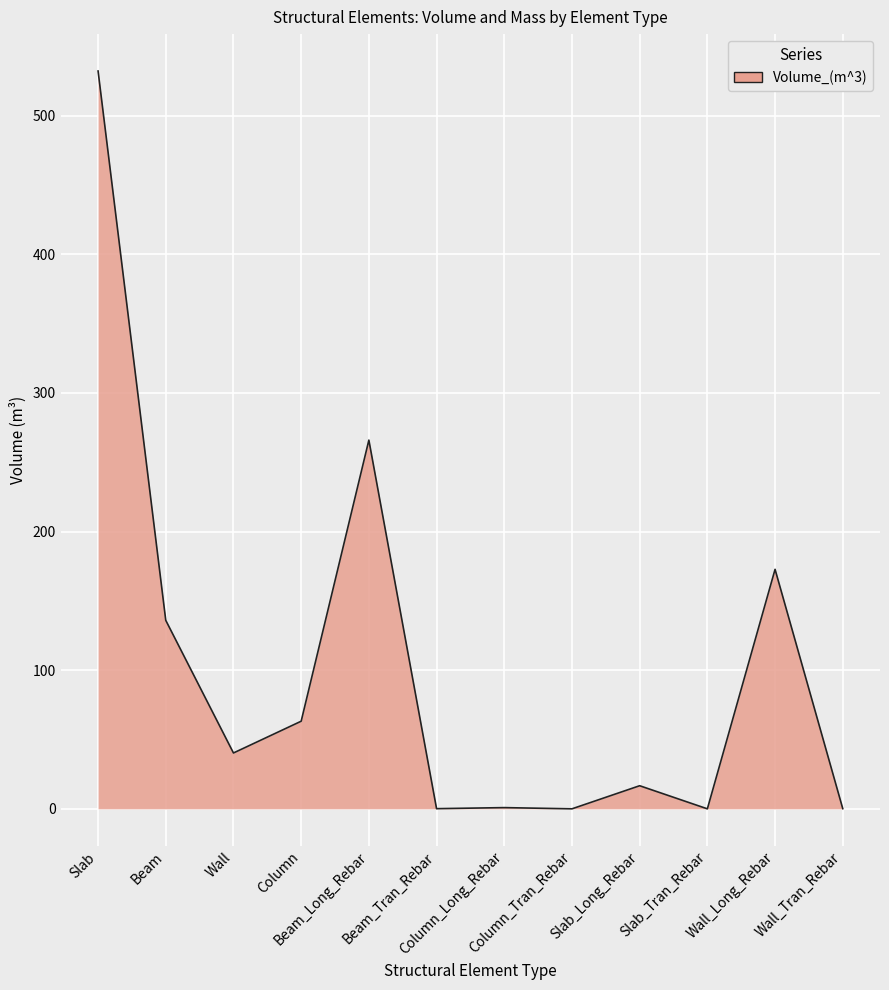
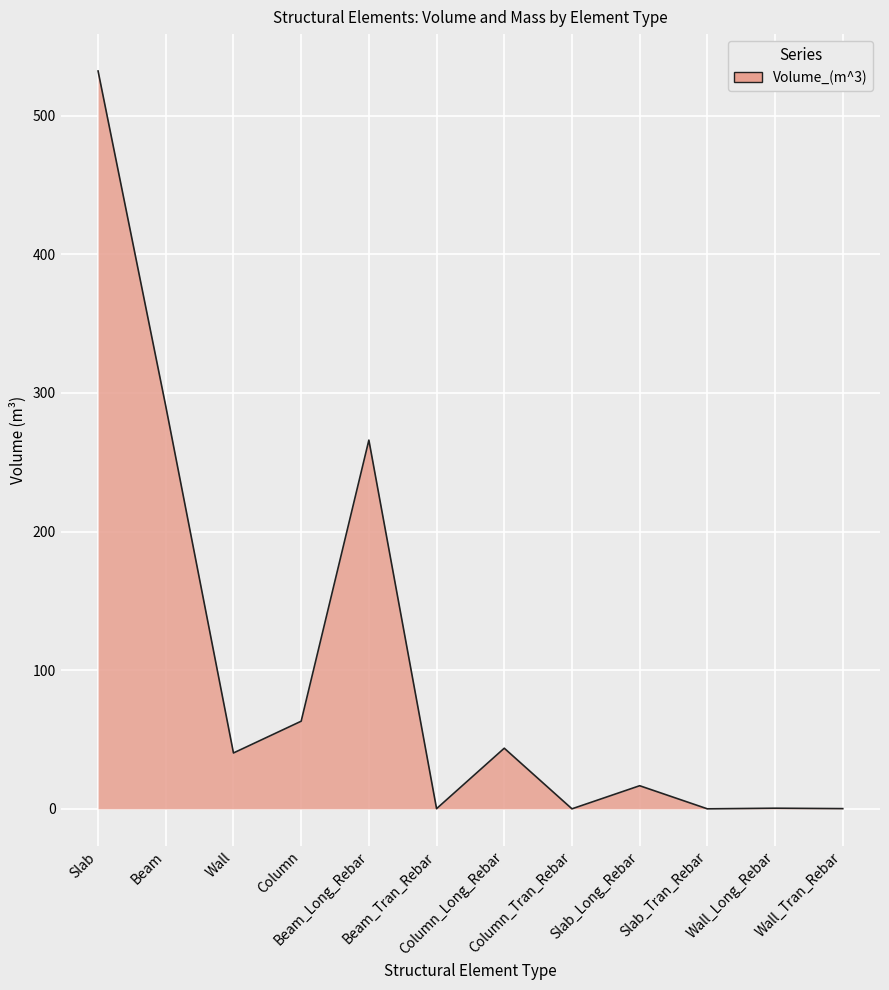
Beam: 136 -> 290
Column_Long_Rebar: 1 -> 44
Wall_Long_Rebar: 173 -> 0
